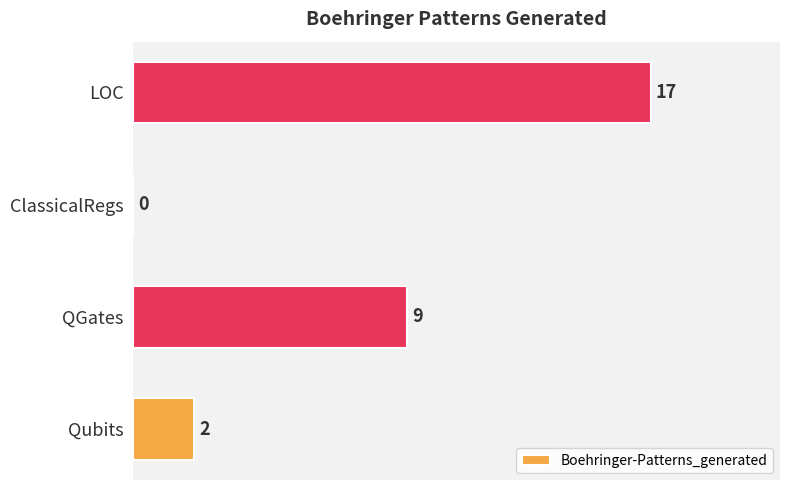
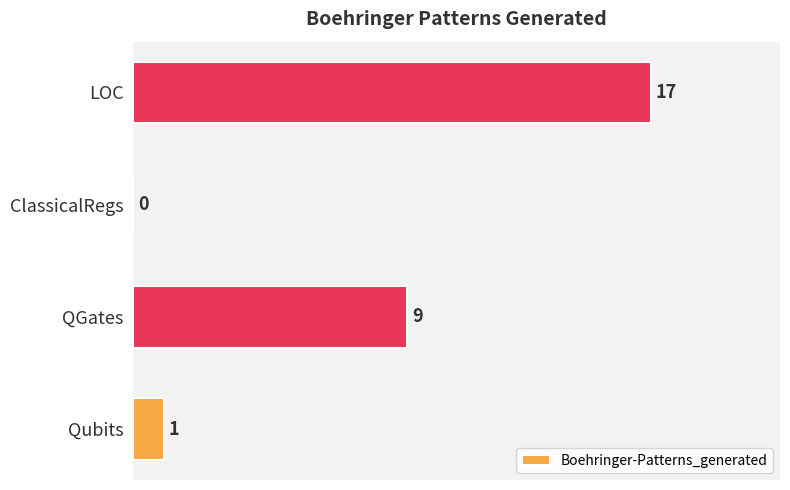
Qubits: 2 -> 1
